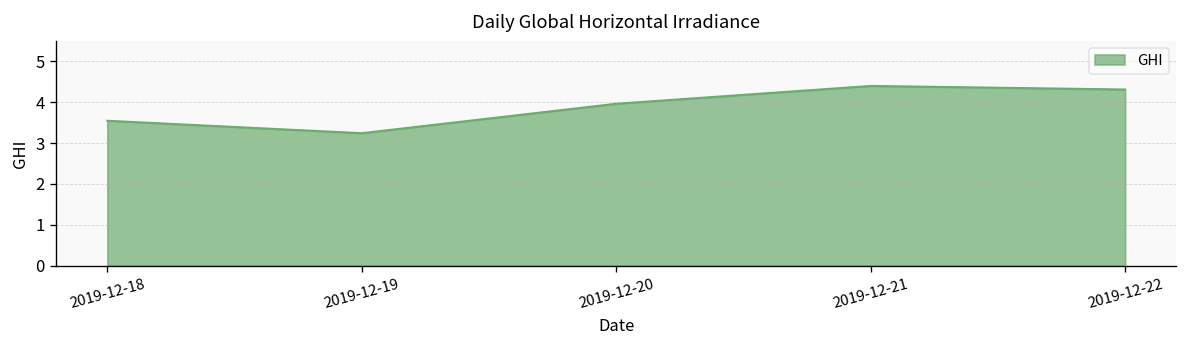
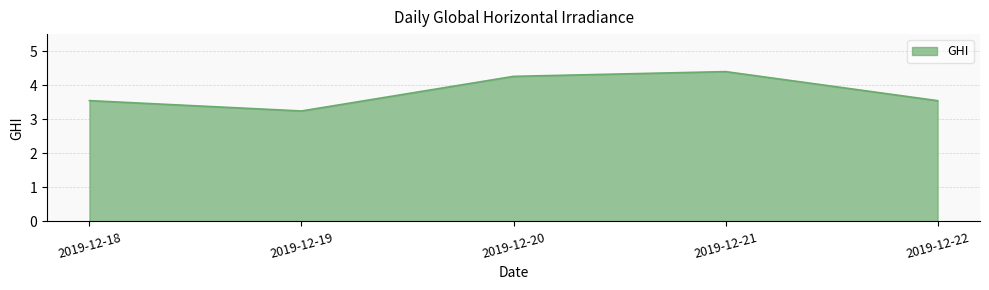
2019-12-20: 4.0 -> 4.3
2019-12-22: 4.3 -> 3.5
